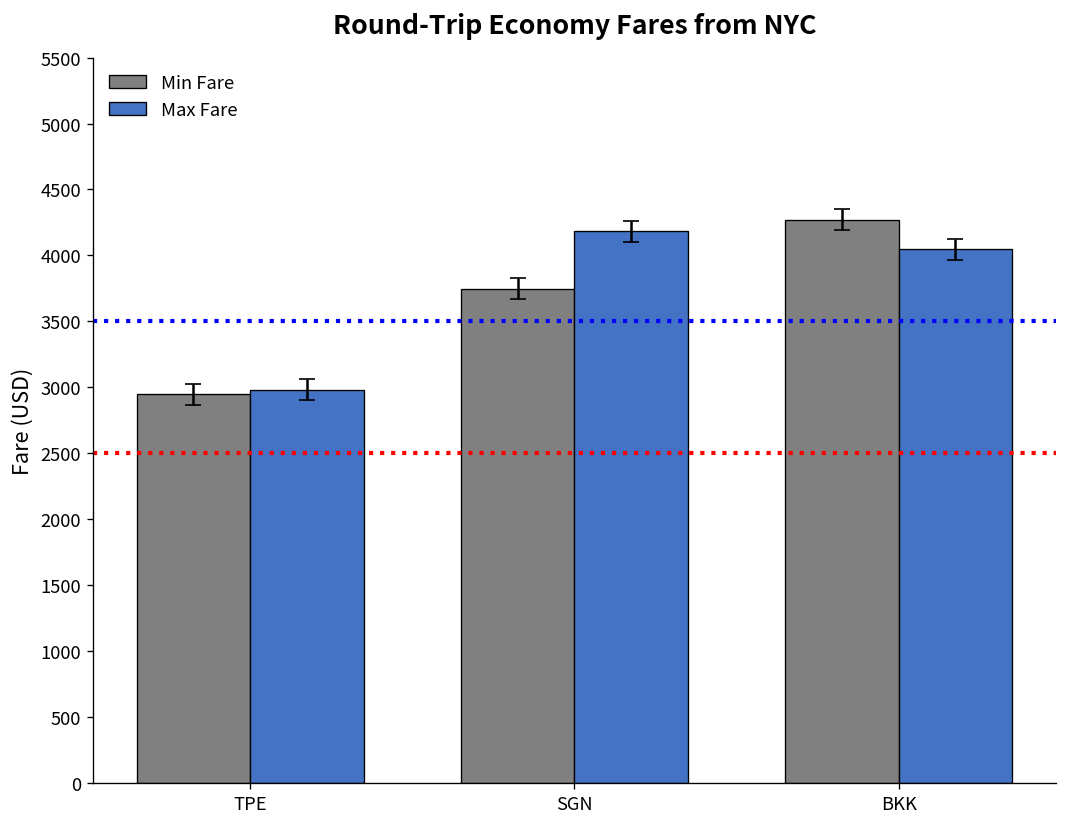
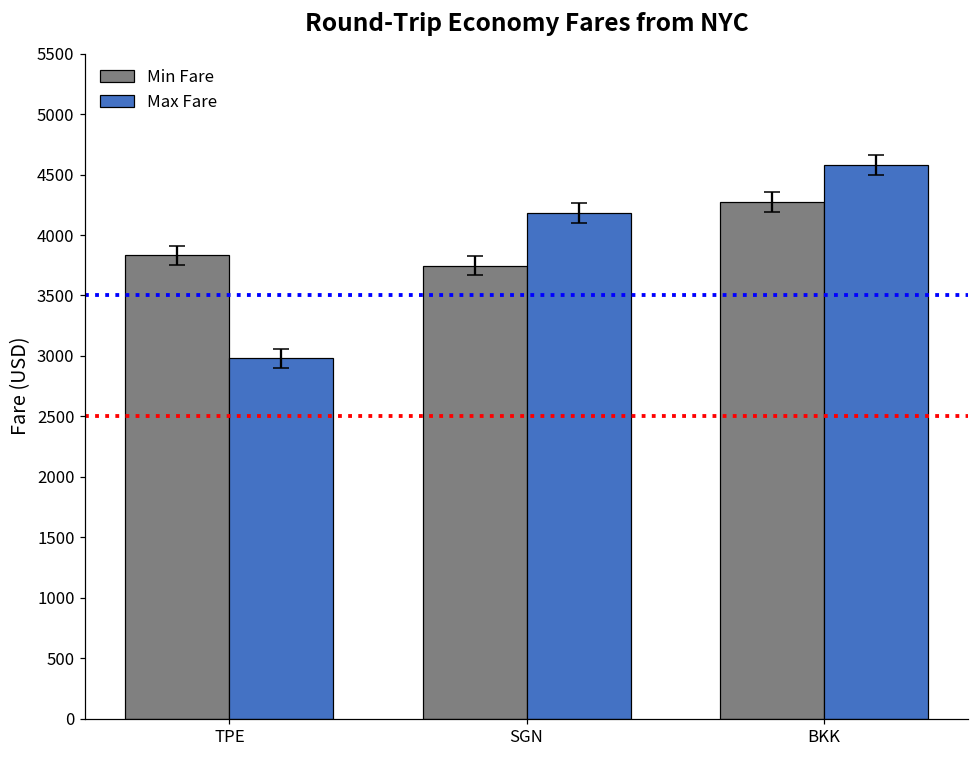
Min Fare, TPE: 2950 -> 3830
Max Fare, BKK: 4050 -> 4580
